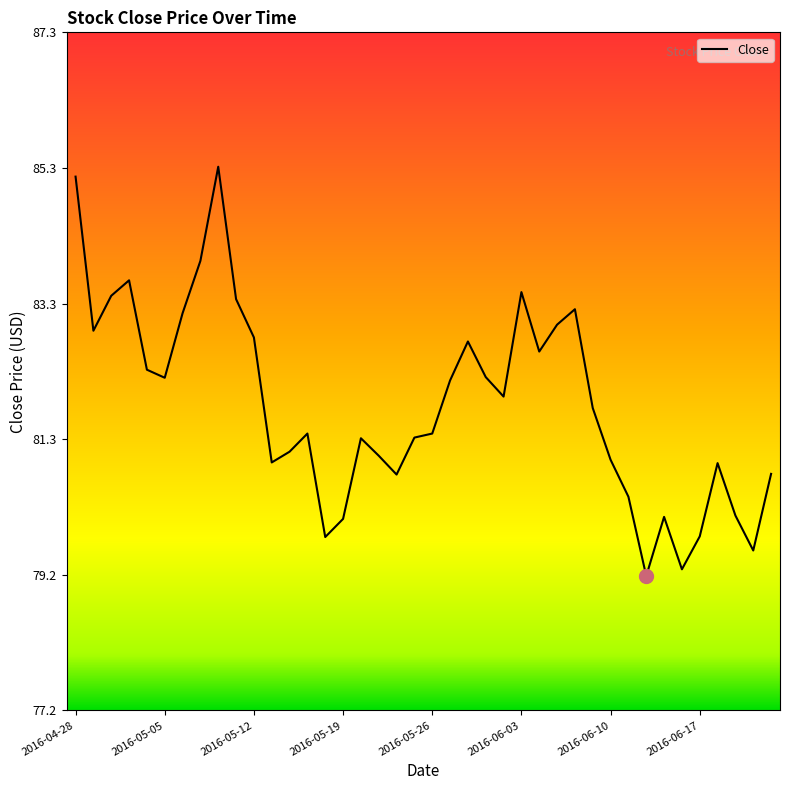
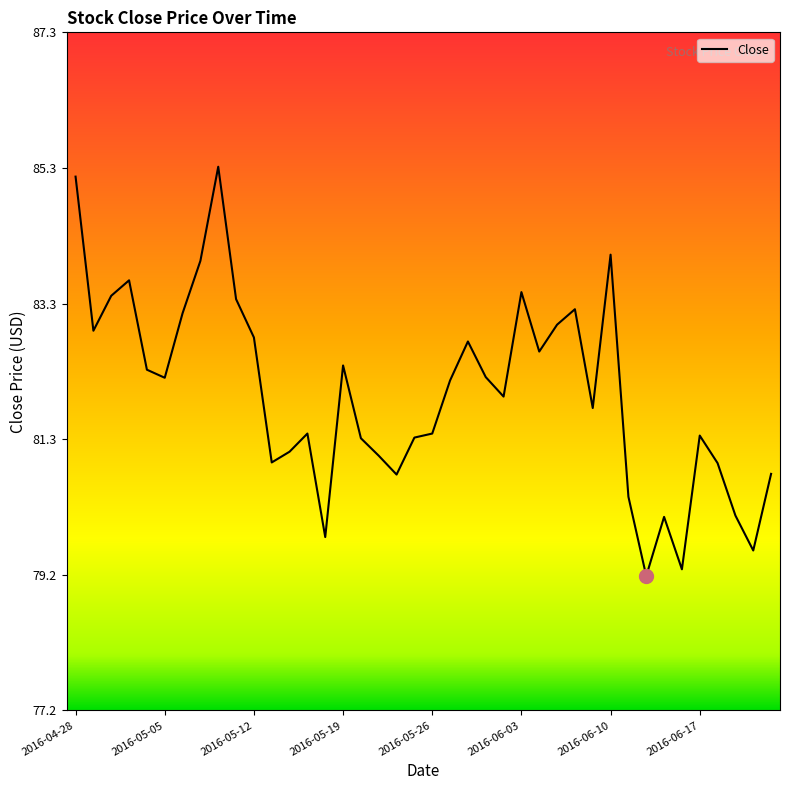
Close, 2016-05-19: 80.1 -> 82.4
Close, 2016-06-10: 81.0 -> 84.0
Close, 2016-06-17: 79.8 -> 81.3
